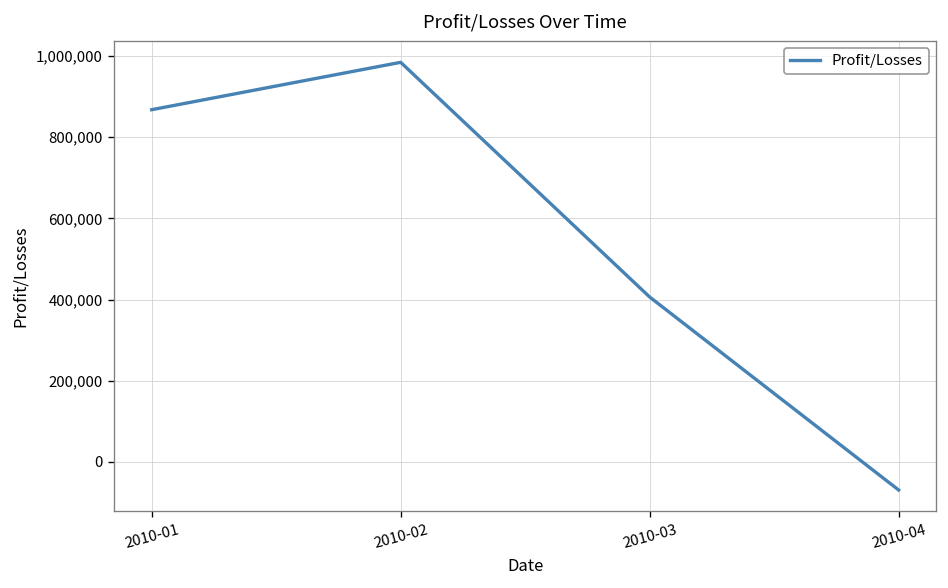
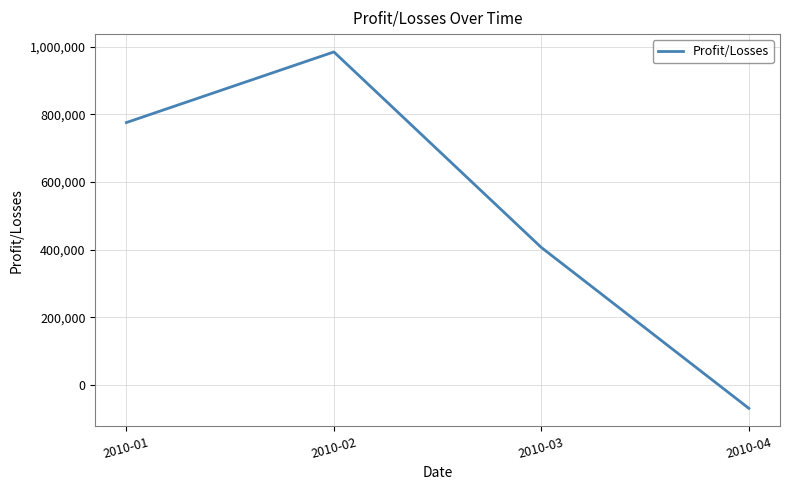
2010-01: 870,000 -> 780,000
